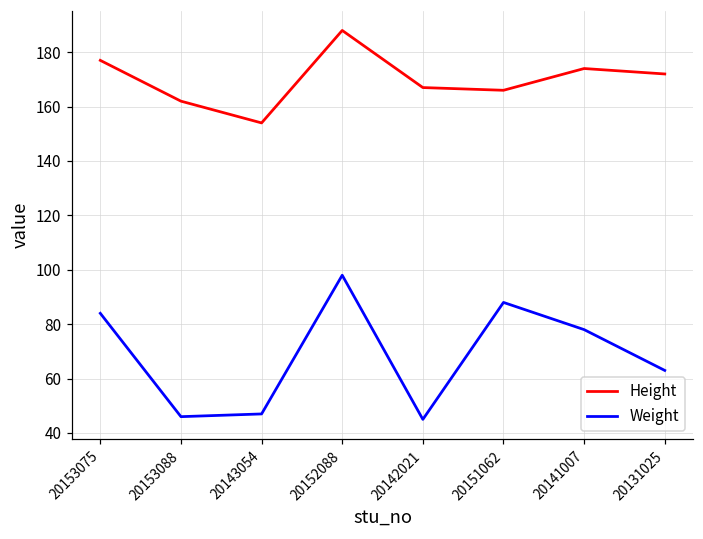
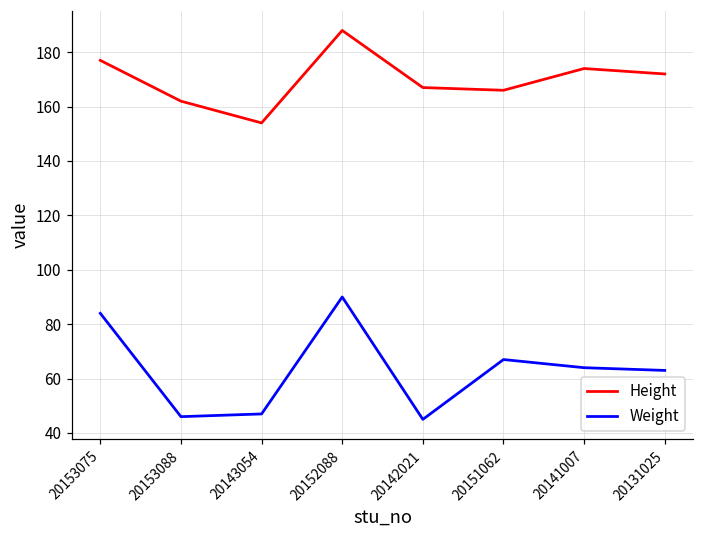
Weight, 20152088: 98 -> 90
Weight, 20151062: 88 -> 67
Weight, 20141007: 78 -> 64
